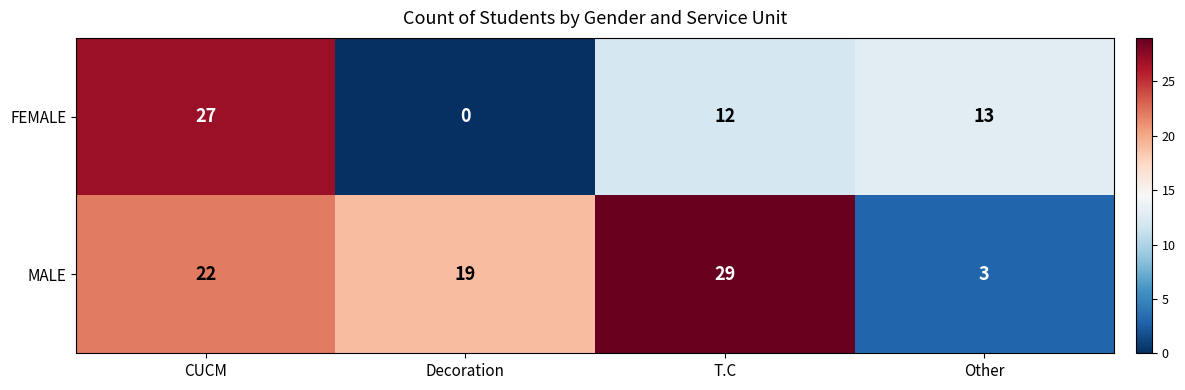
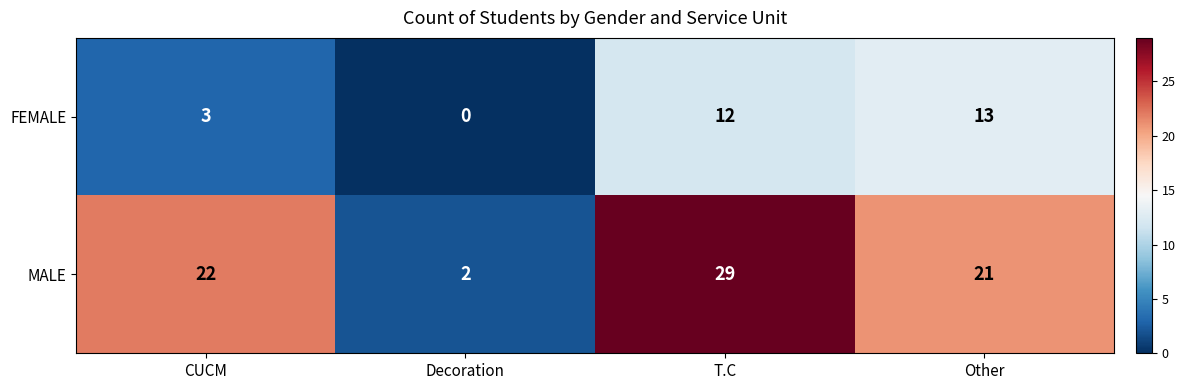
FEMALE, CUCM: 27 -> 3
MALE, Decoration: 19 -> 2
MALE, Other: 3 -> 21
